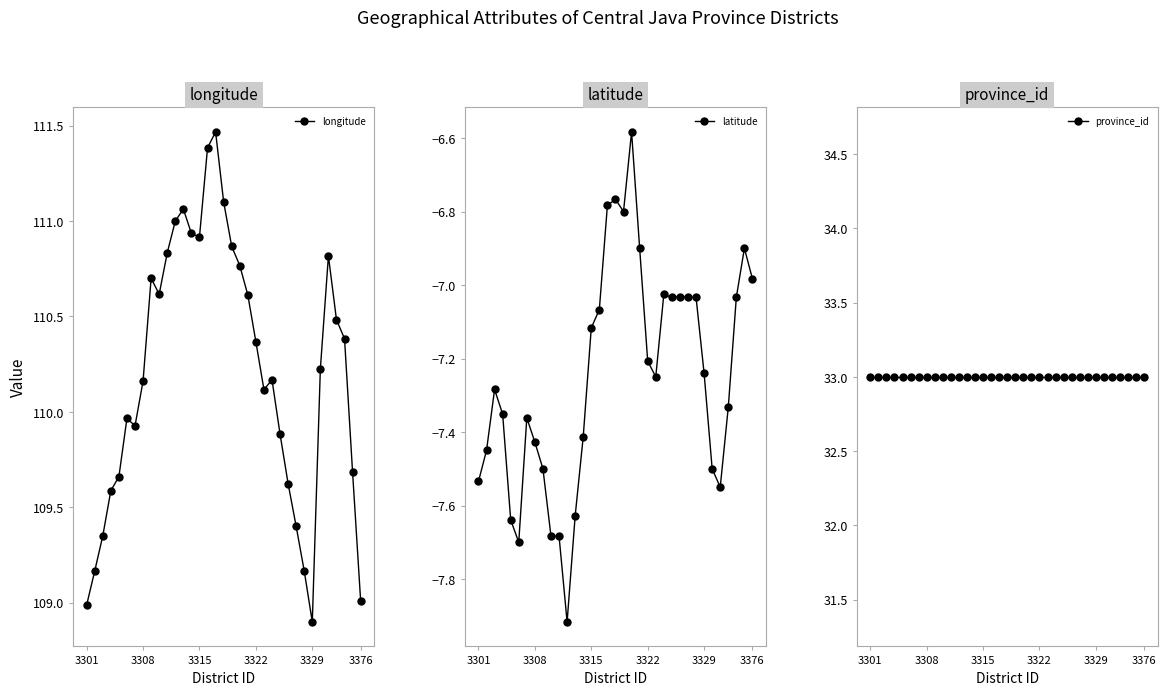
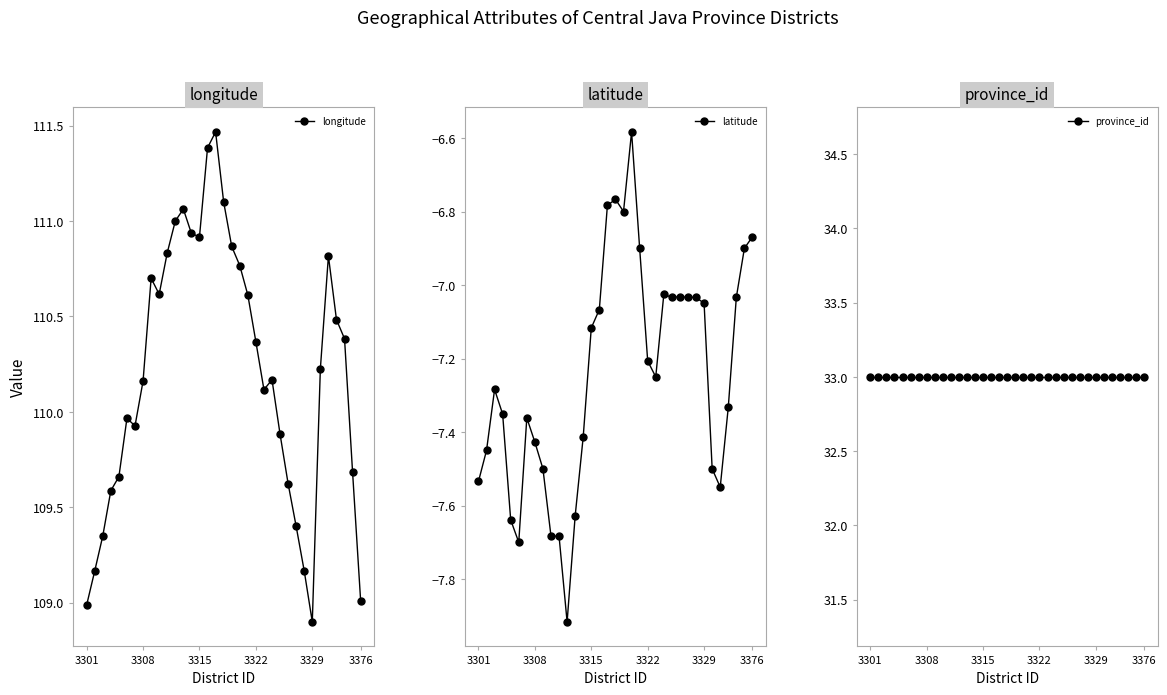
latitude, 3329: -7.24 -> -7.05
latitude, 3376: -6.98 -> -6.87
